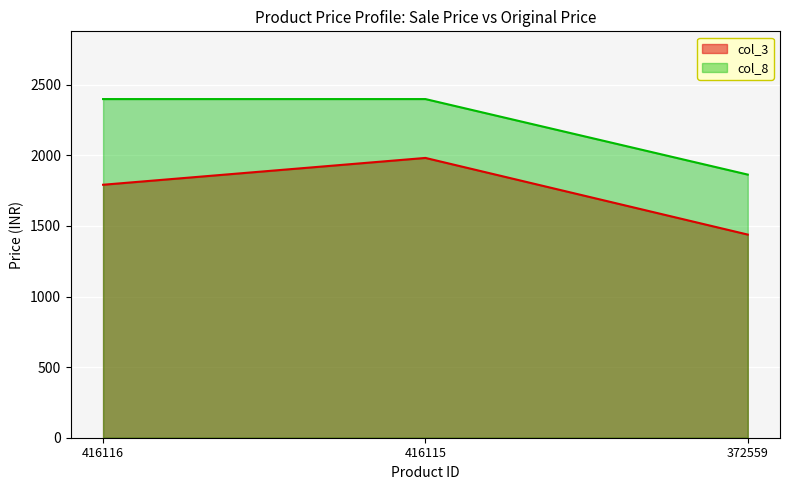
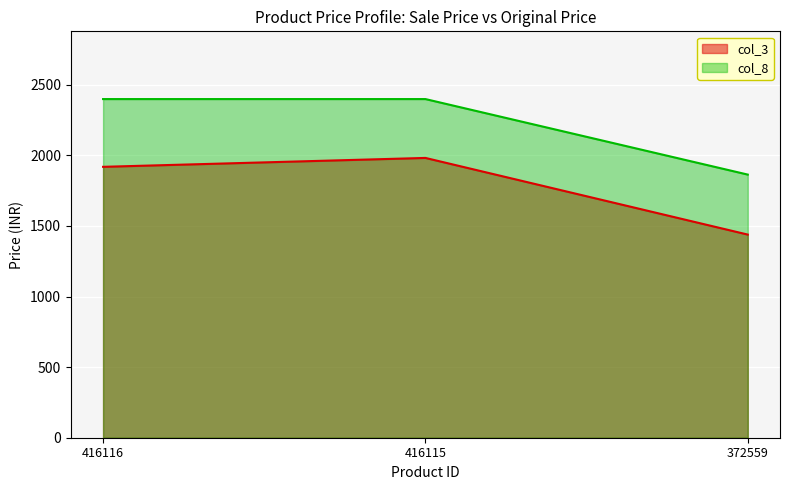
col_3, 416116: 1790 -> 1920
